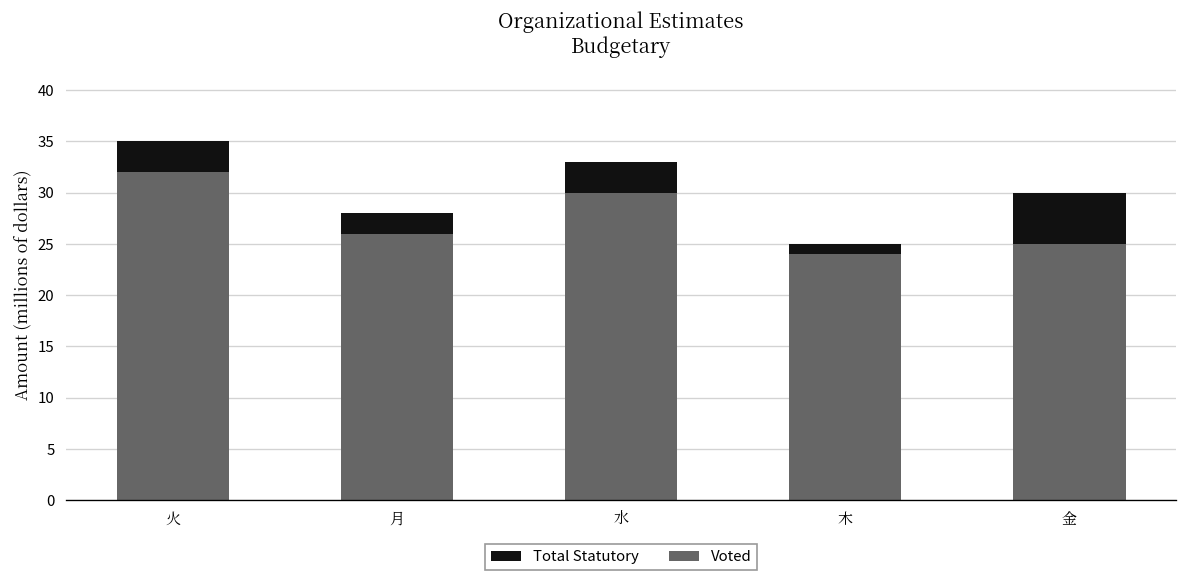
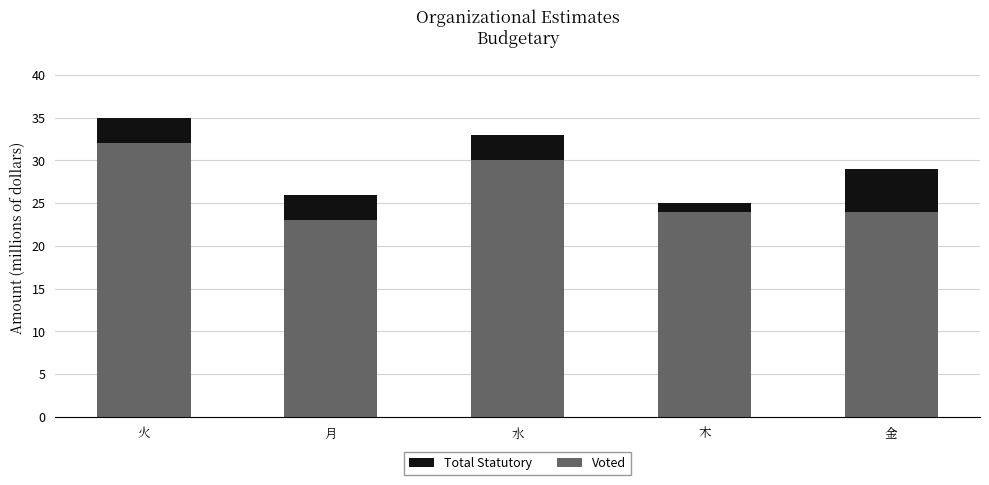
Voted, 月: 26 -> 23
Total Statutory, 月: 2 -> 3
Voted, 金: 25 -> 24
